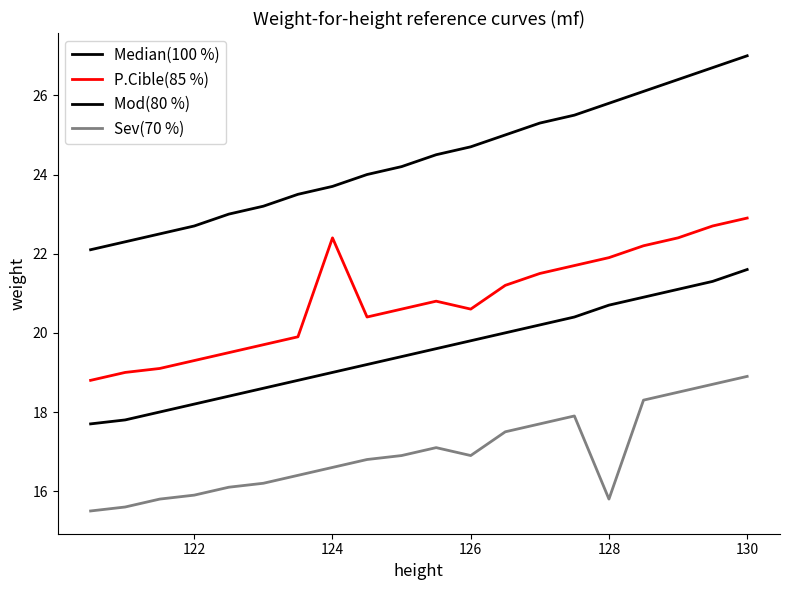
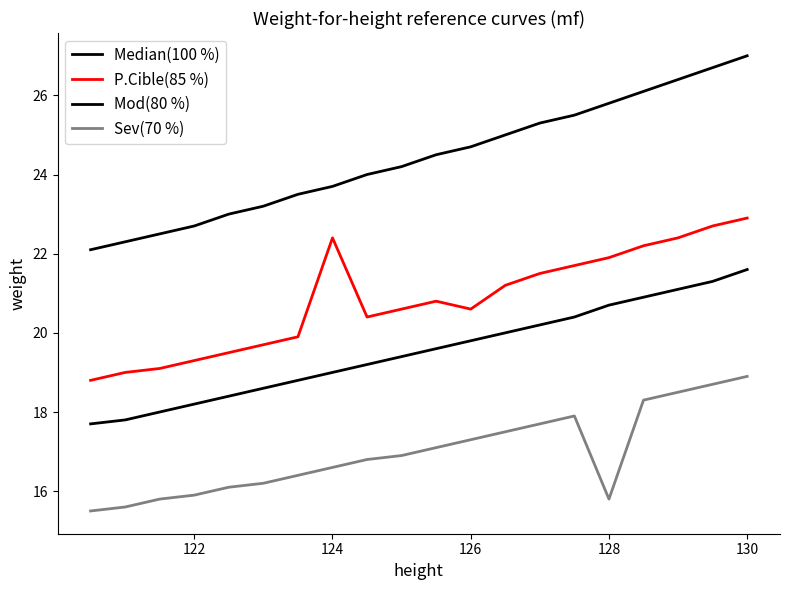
Sev(70 %), 126: 16.9 -> 17.3
